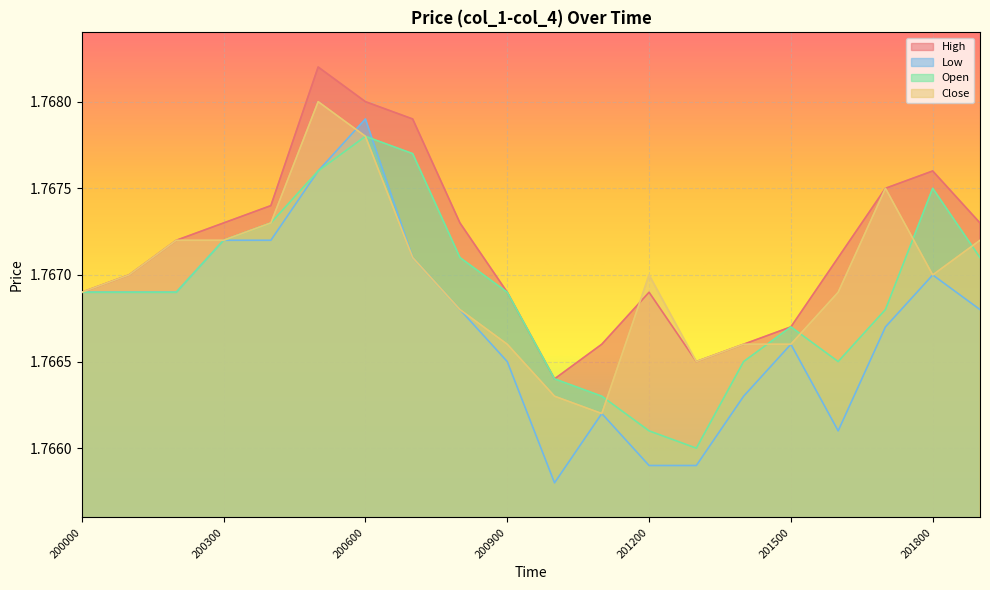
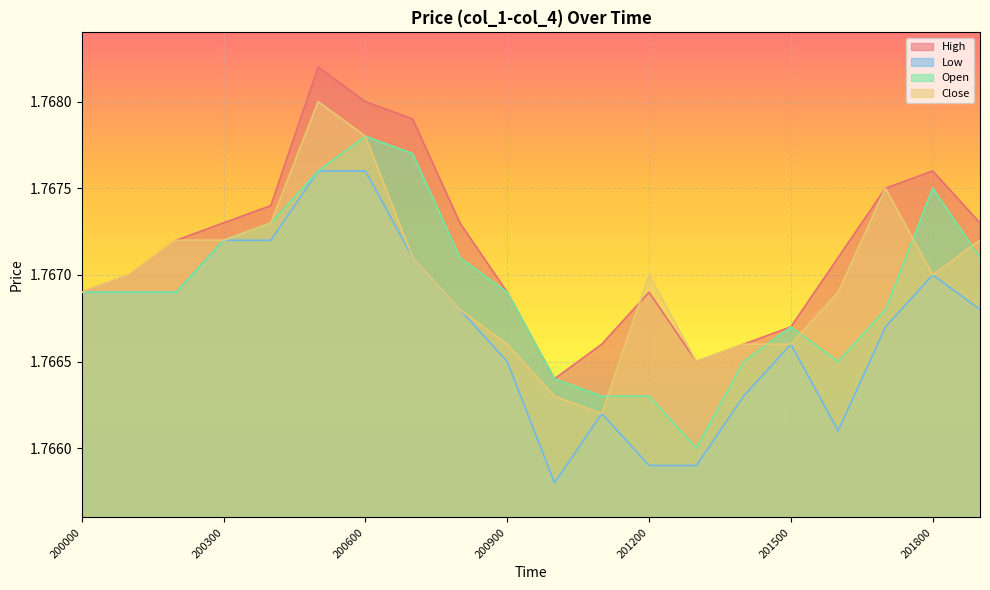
Low, 200600: 1.7679 -> 1.7676
Open, 201200: 1.7661 -> 1.7663
